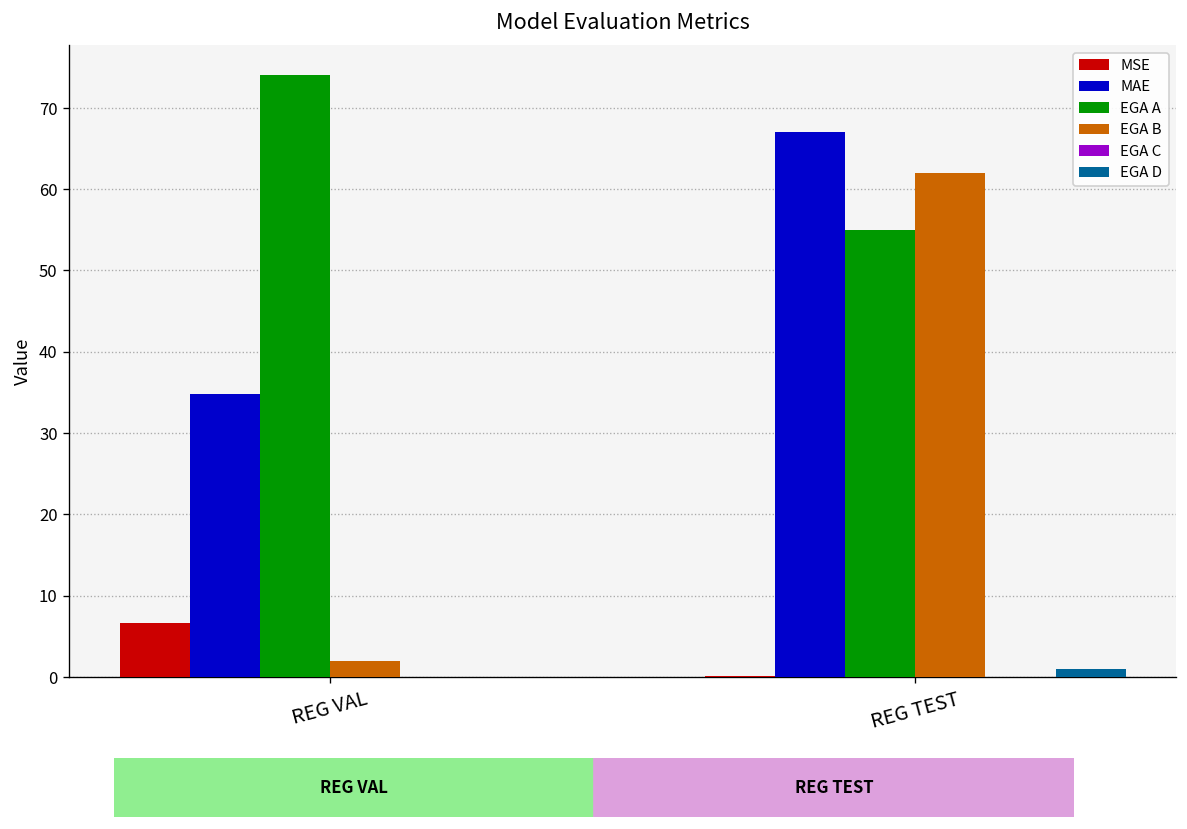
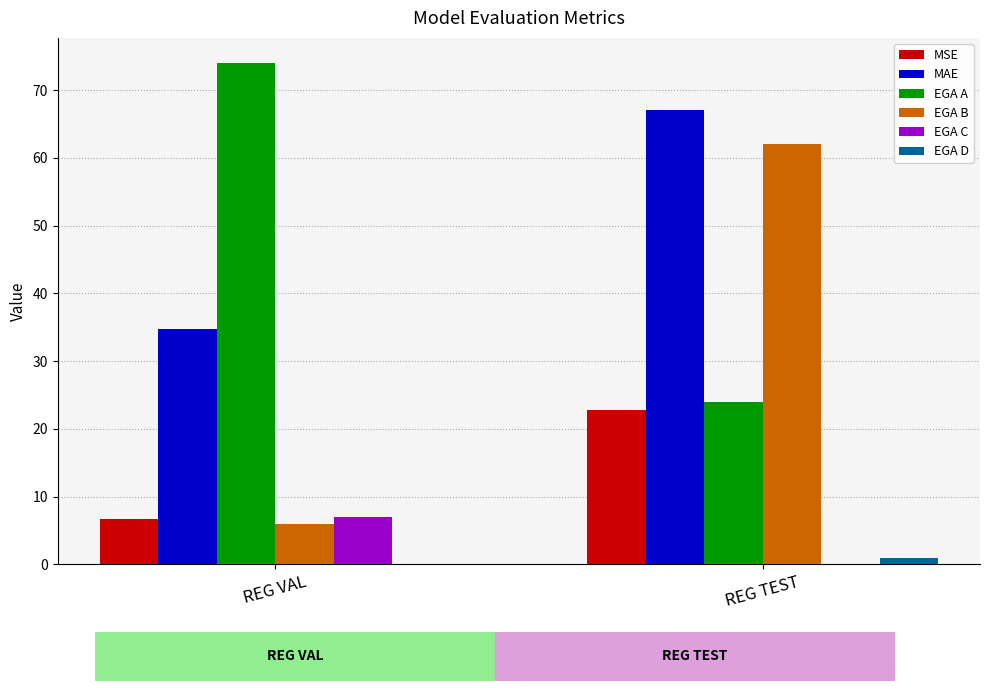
EGA B, REG VAL: 2 -> 6
EGA C, REG VAL: 0 -> 7
MSE, REG TEST: 0 -> 23
EGA A, REG TEST: 55 -> 24
